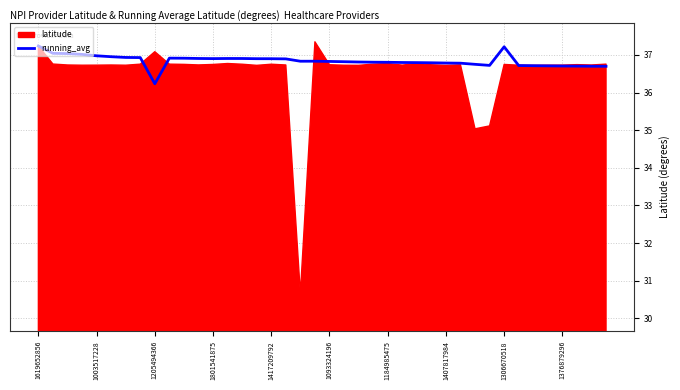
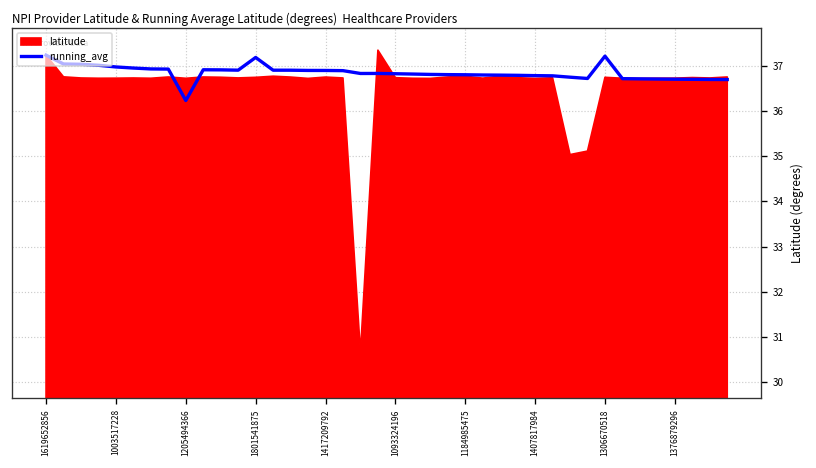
latitude, 1205494366: 37.1 -> 36.7
running_avg, 1801541875: 36.9 -> 37.2
